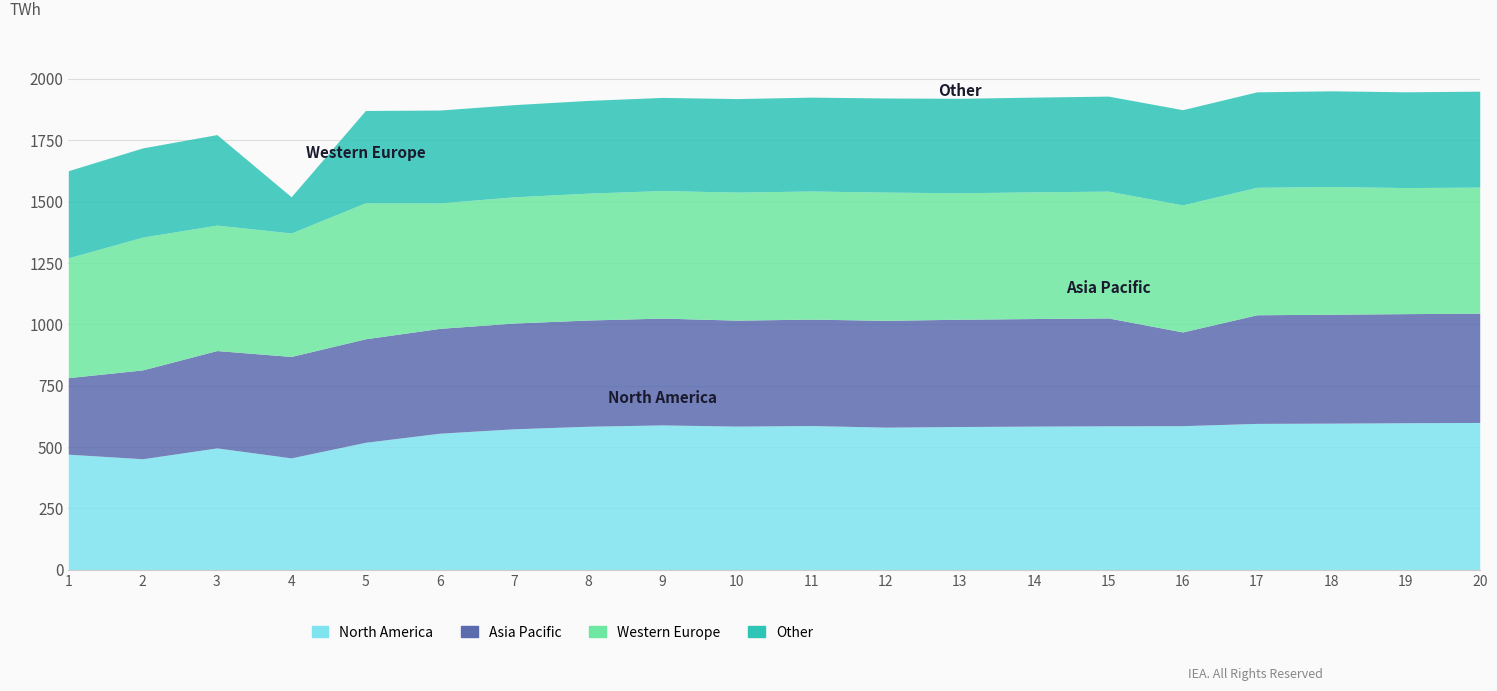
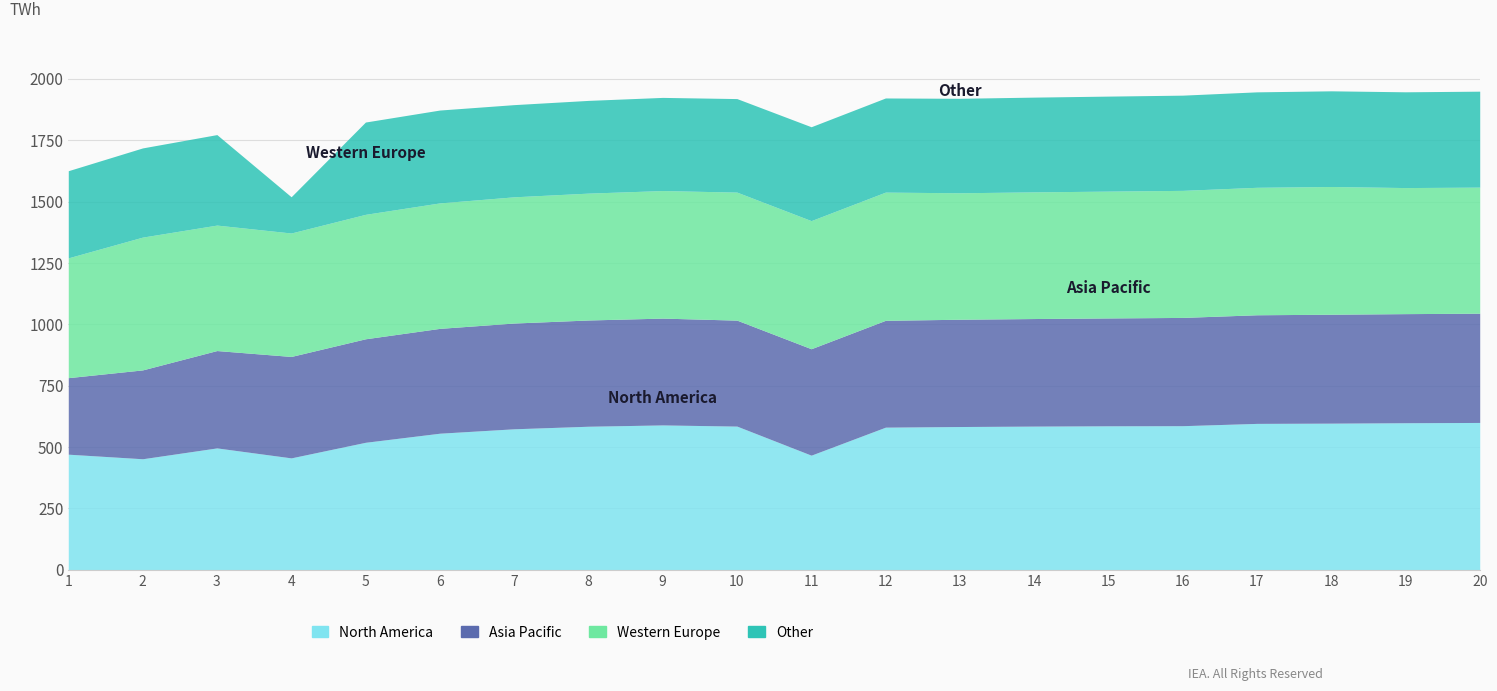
Western Europe, 5: 550 -> 510
North America, 11: 590 -> 470
Asia Pacific, 16: 380 -> 440
